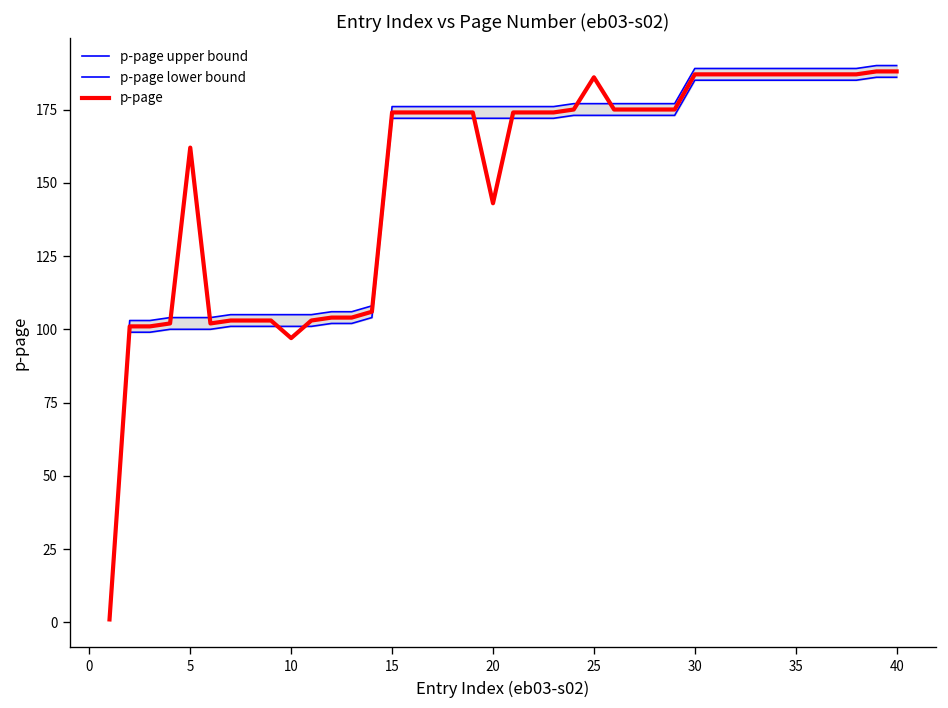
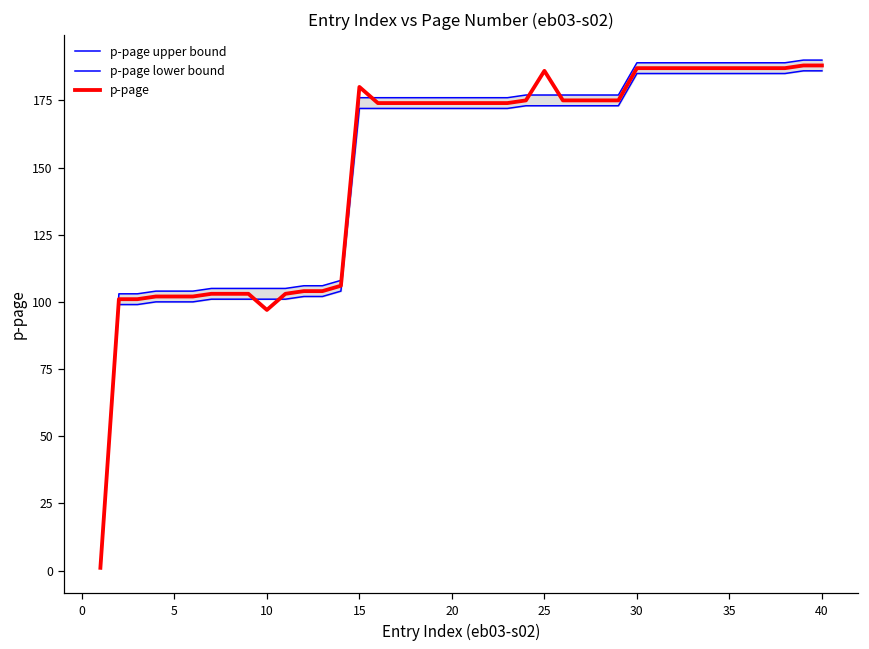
p-page, 5: 162 -> 102
p-page, 15: 174 -> 180
p-page, 20: 143 -> 174
